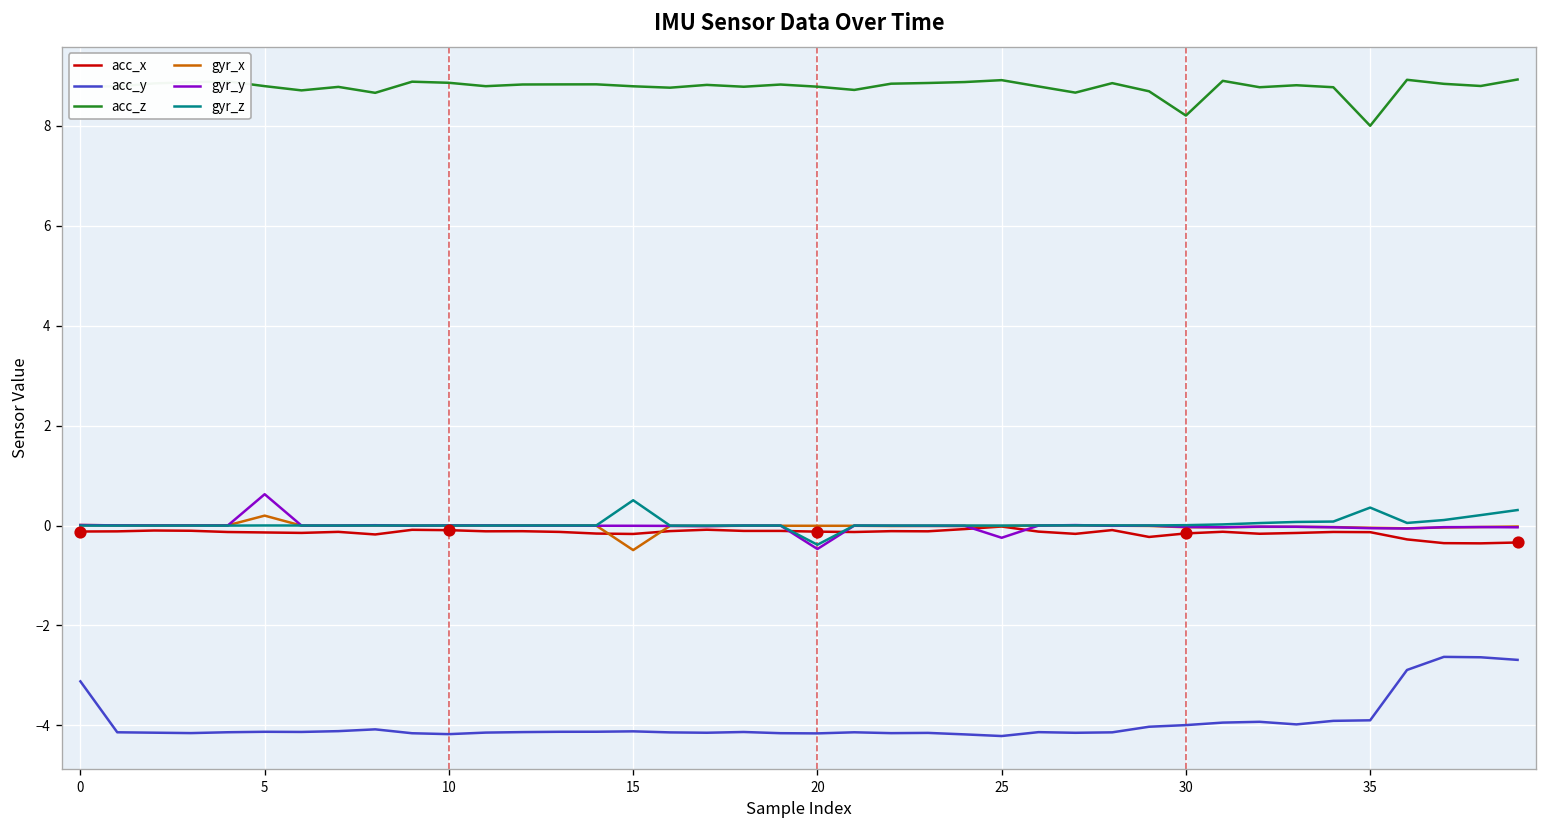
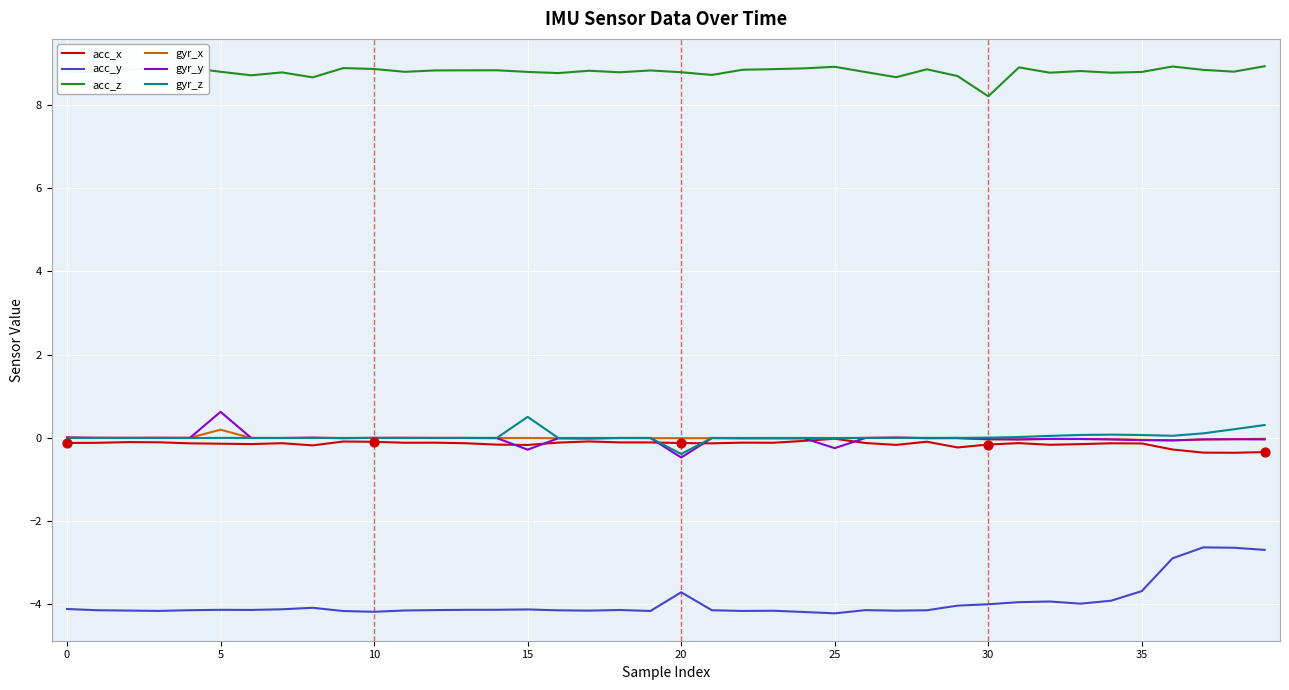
acc_y, 0: -3.1 -> -4.1
gyr_x, 15: -0.5 -> 0.0
gyr_y, 15: 0.0 -> -0.3
acc_y, 20: -4.2 -> -3.7
acc_y, 35: -3.9 -> -3.7
acc_z, 35: 8.0 -> 8.8
gyr_z, 35: 0.4 -> 0.1
